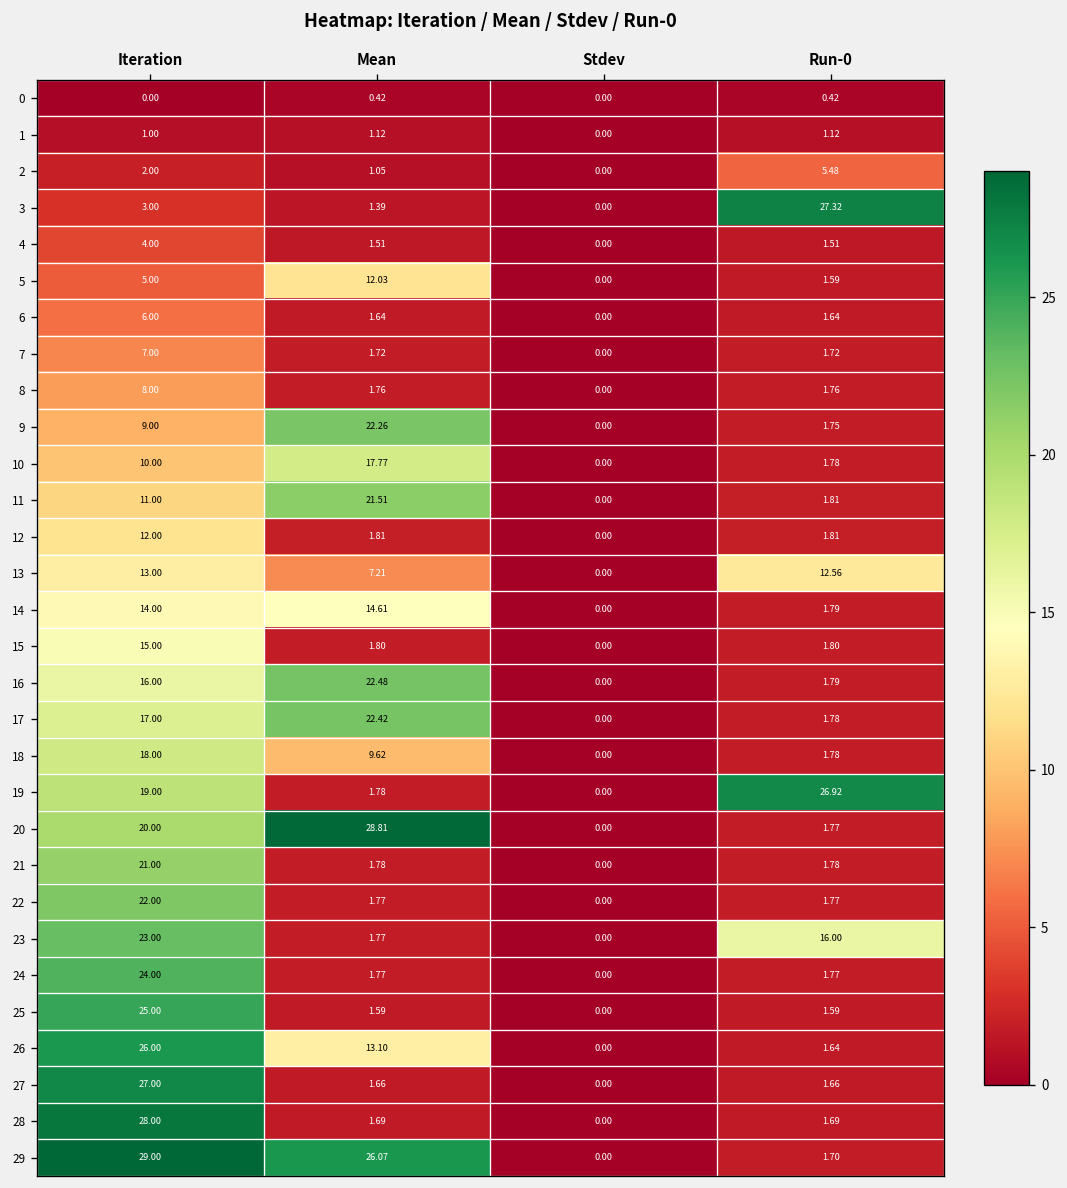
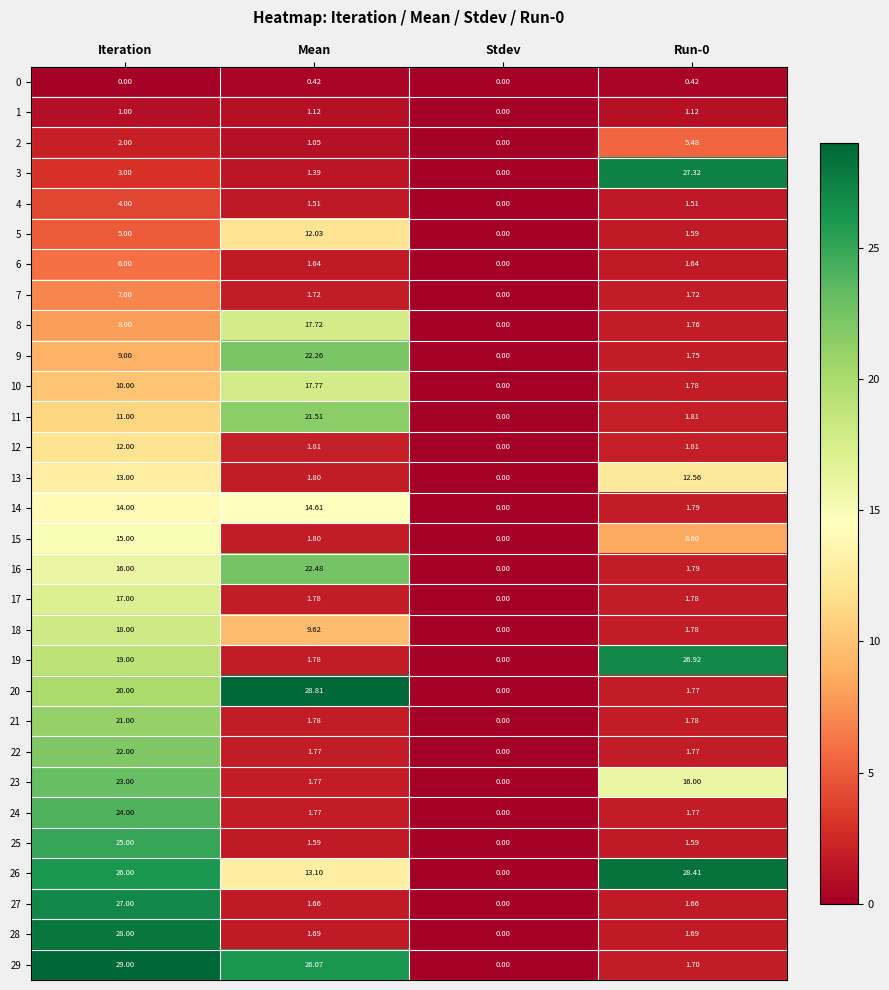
8, Mean: 1.76 -> 17.72
13, Mean: 7.21 -> 1.80
15, Run-0: 1.80 -> 8.60
17, Mean: 22.42 -> 1.78
26, Run-0: 1.64 -> 28.41
